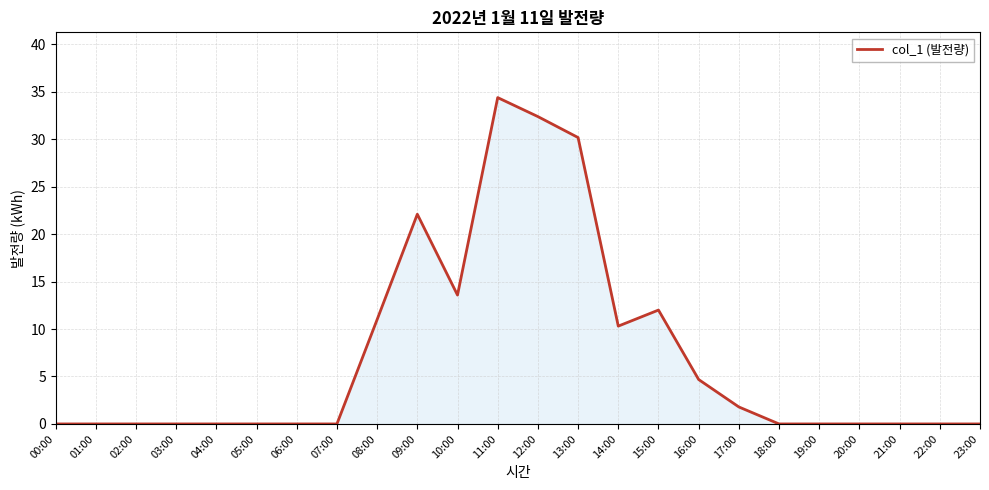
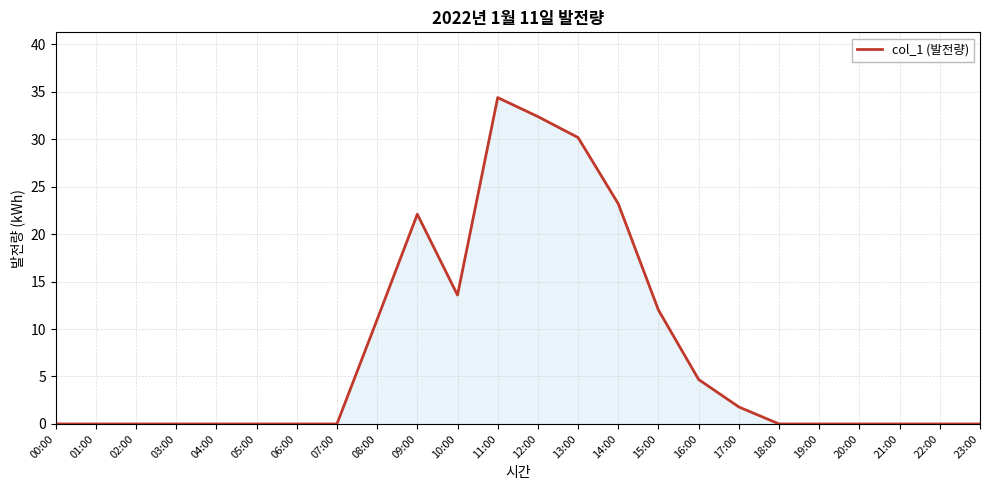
14:00: 10 -> 23
